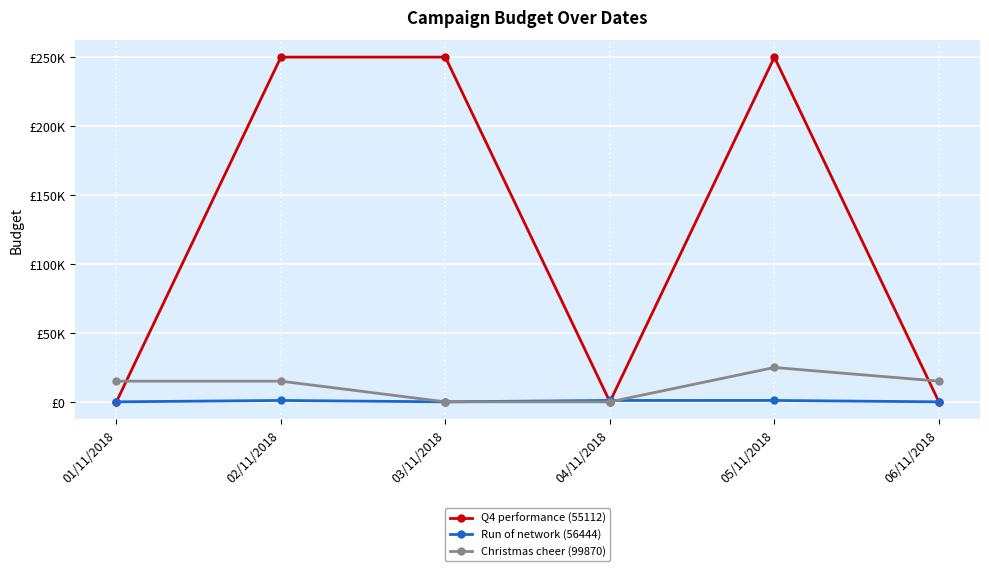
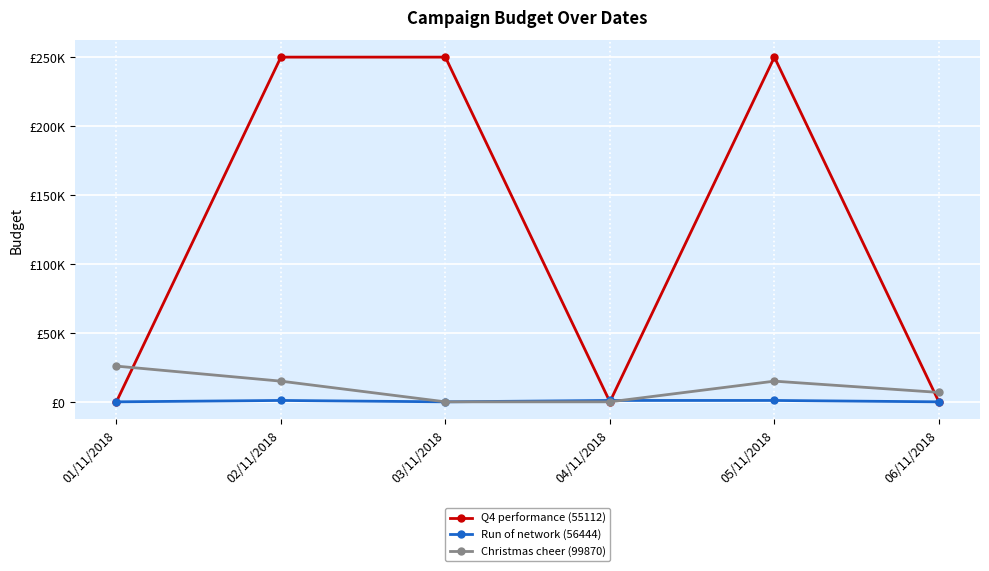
Christmas cheer (99870), 01/11/2018: £15000 -> £26000
Christmas cheer (99870), 05/11/2018: £25000 -> £15000
Christmas cheer (99870), 06/11/2018: £15000 -> £7000
